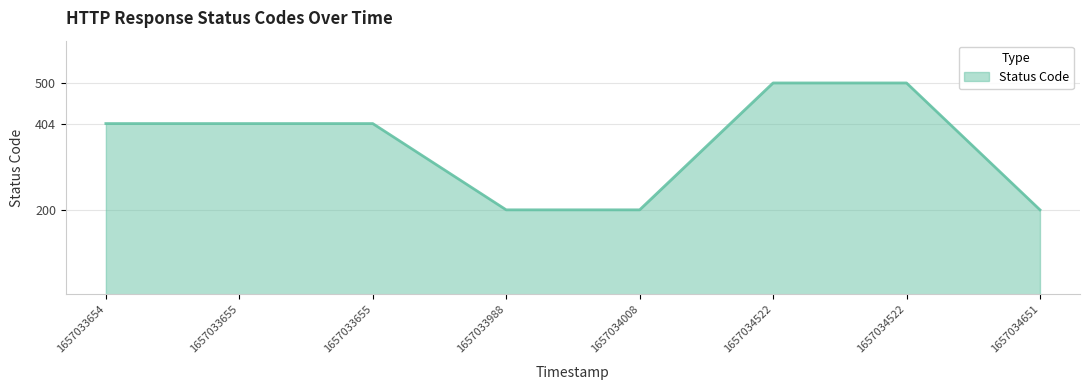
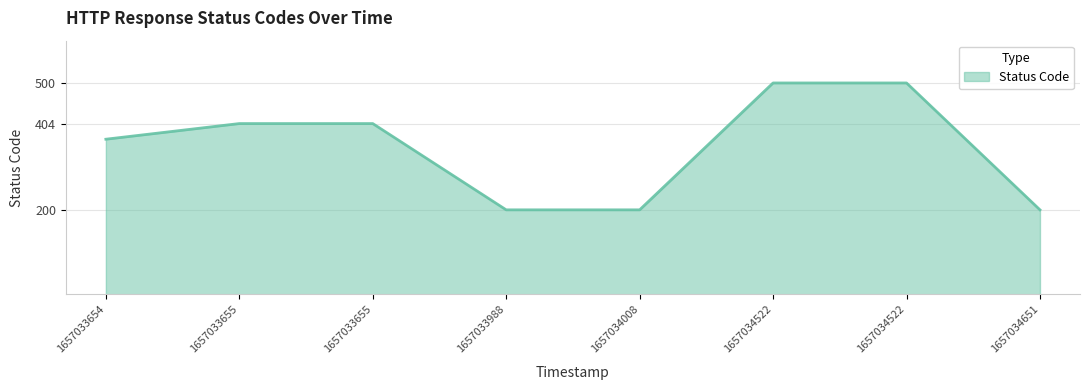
1657033654: 400 -> 370
